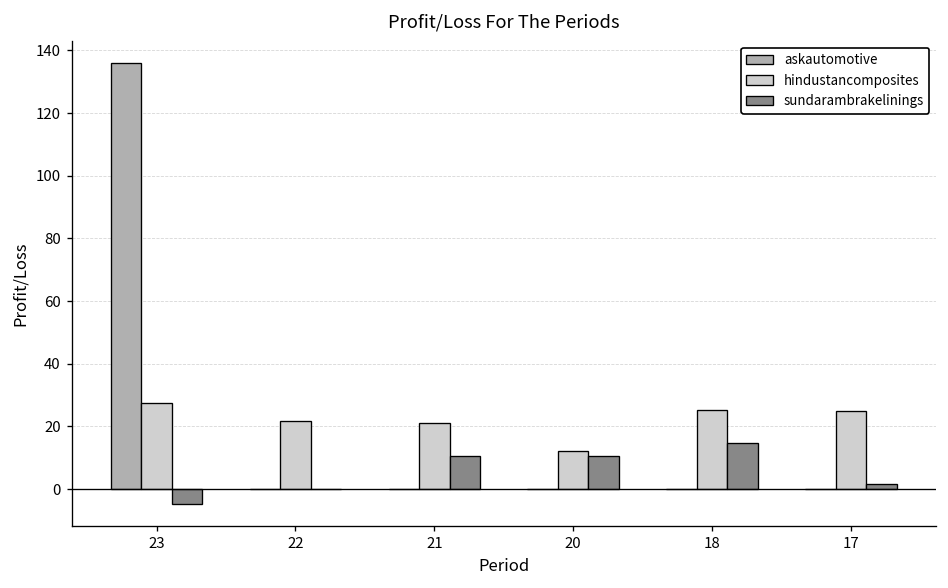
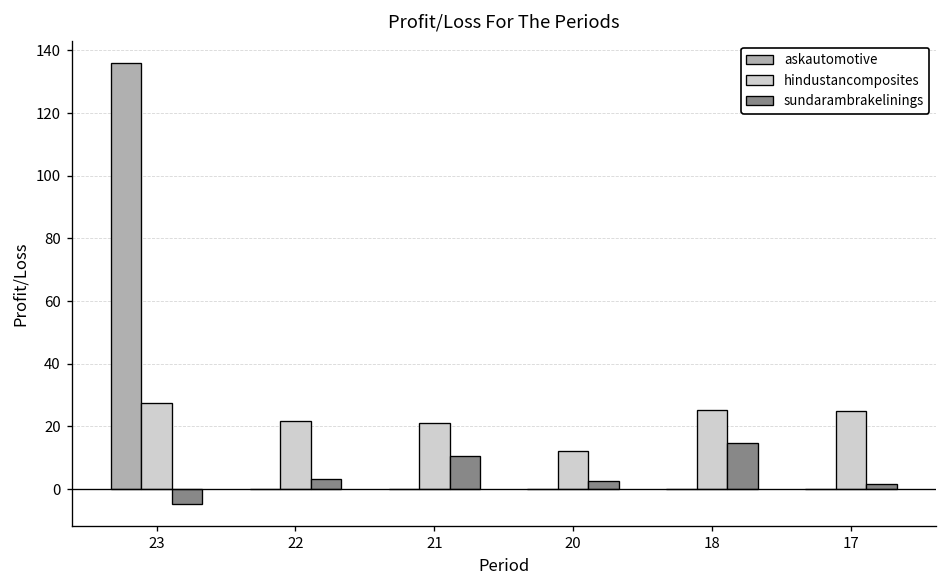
sundarambrakelinings, 22: 0 -> 3
sundarambrakelinings, 20: 11 -> 3
